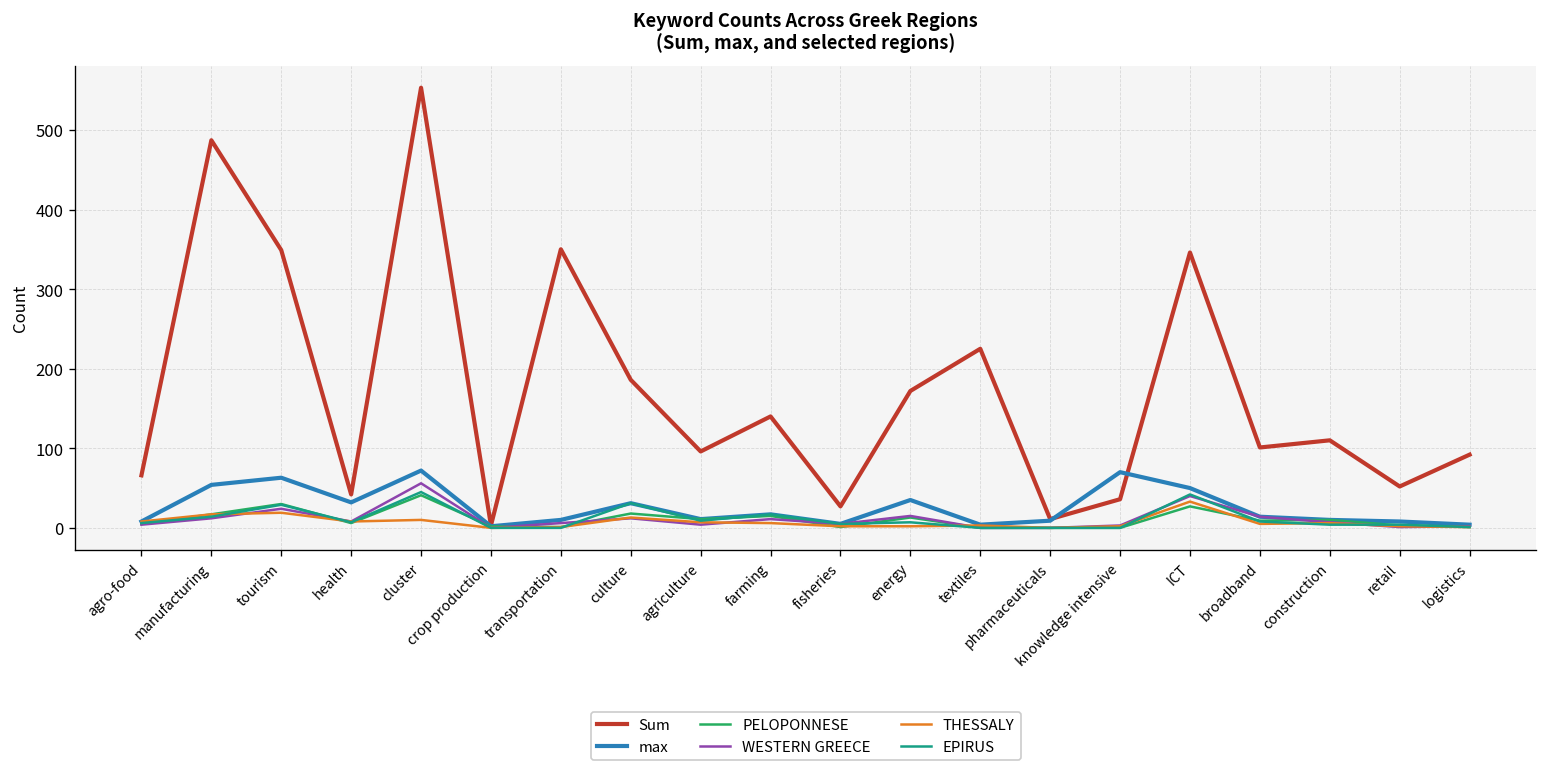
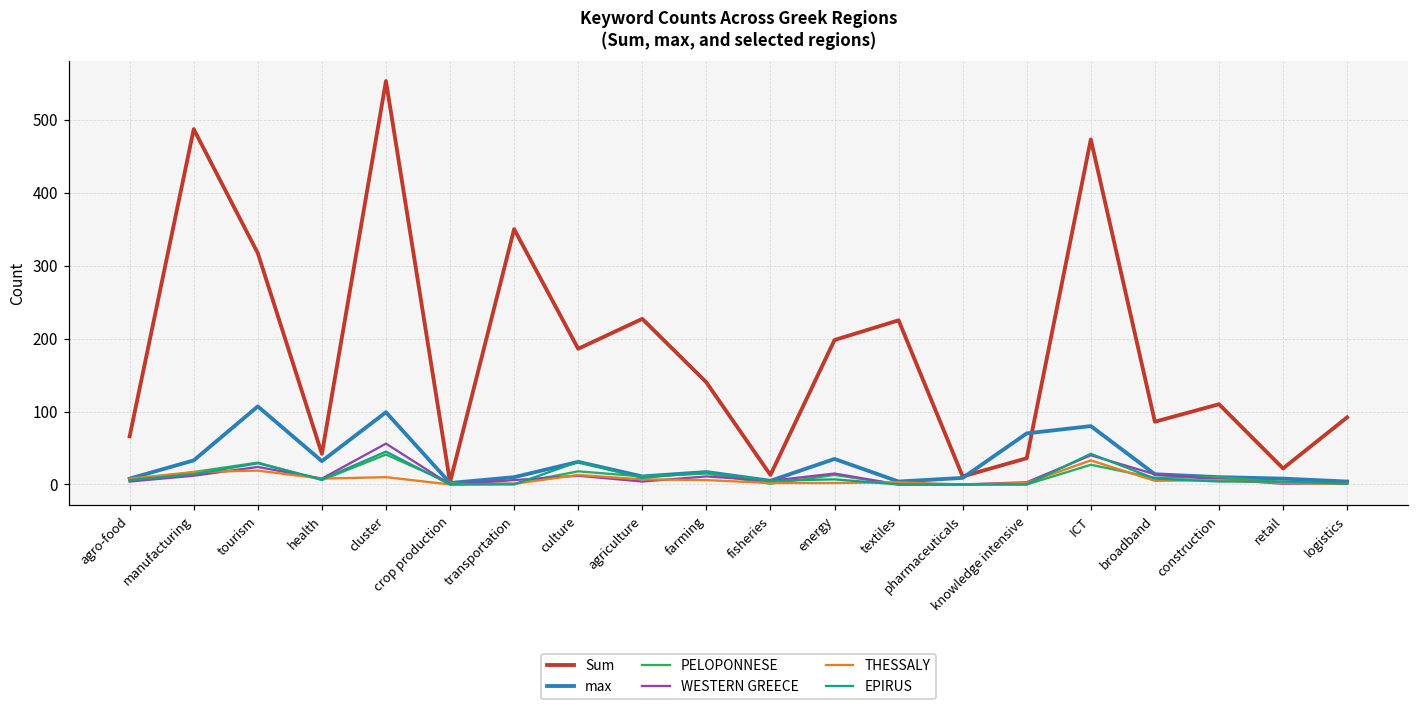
max, manufacturing: 50 -> 30
Sum, tourism: 350 -> 320
max, tourism: 60 -> 110
max, cluster: 70 -> 100
Sum, agriculture: 100 -> 230
Sum, fisheries: 30 -> 10
Sum, energy: 170 -> 200
Sum, ICT: 350 -> 470
max, ICT: 50 -> 80
Sum, broadband: 100 -> 90
Sum, retail: 50 -> 20
